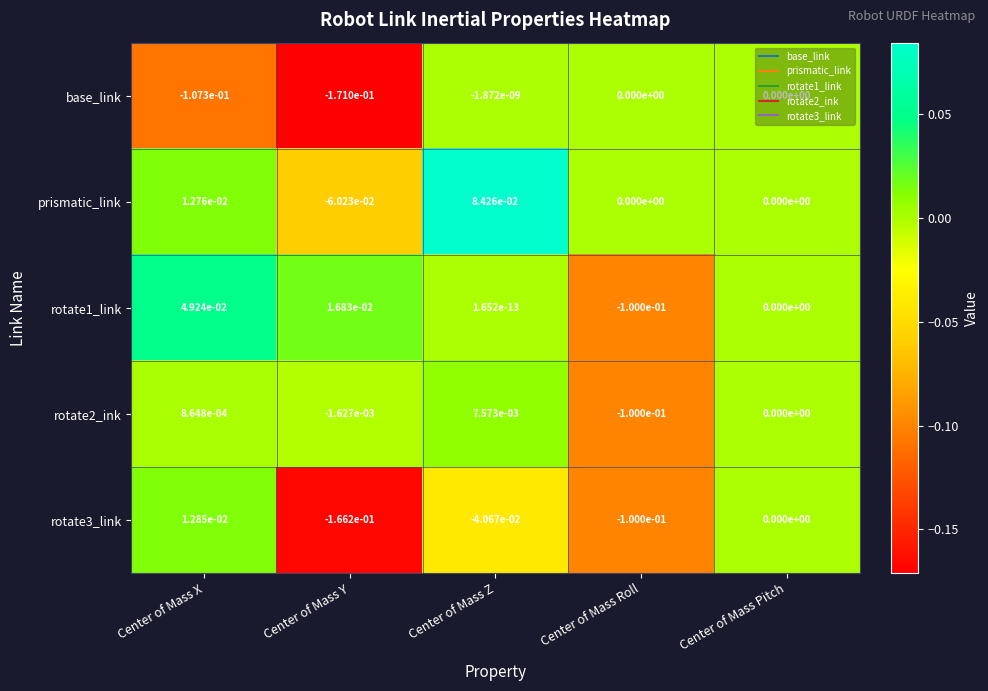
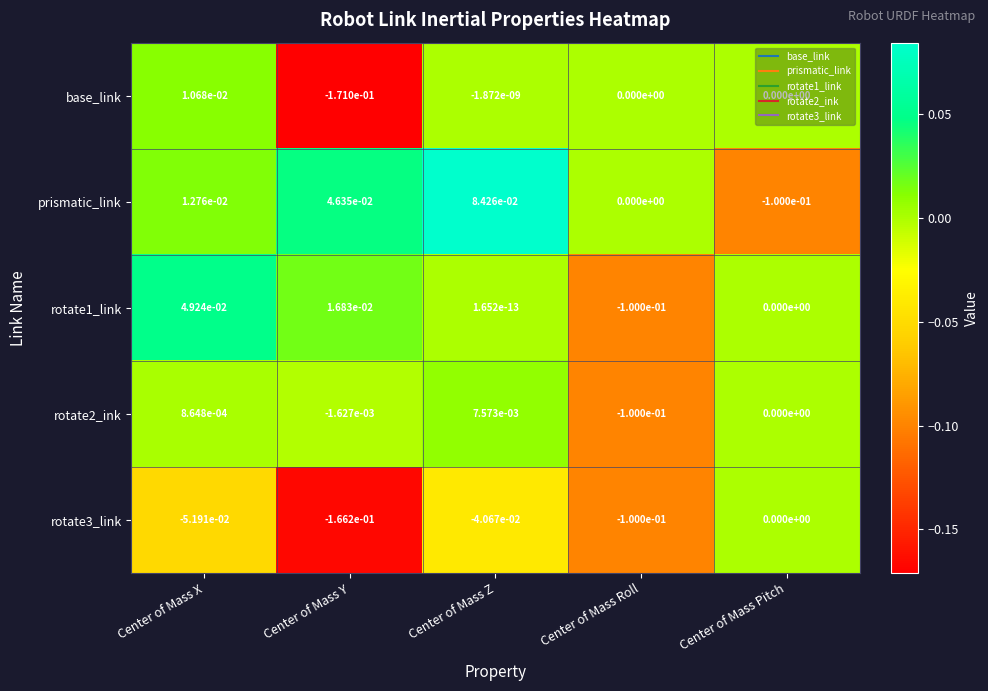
base_link, Center of Mass X: -1.073e-01 -> 1.068e-02
prismatic_link, Center of Mass Y: -6.023e-02 -> 4.635e-02
prismatic_link, Center of Mass Pitch: 0.000e+00 -> -1.000e-01
rotate3_link, Center of Mass X: 1.285e-02 -> -5.191e-02
